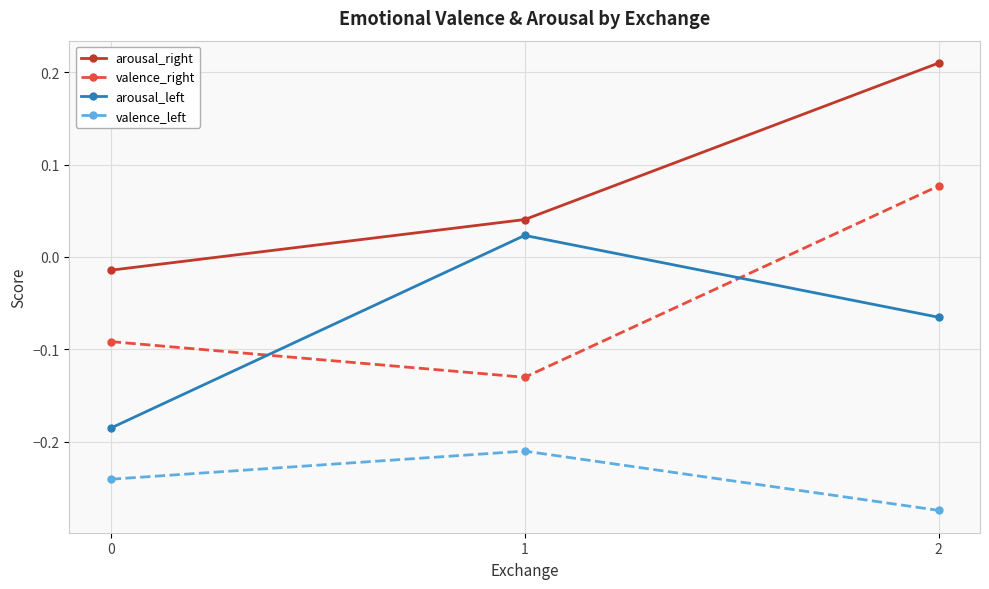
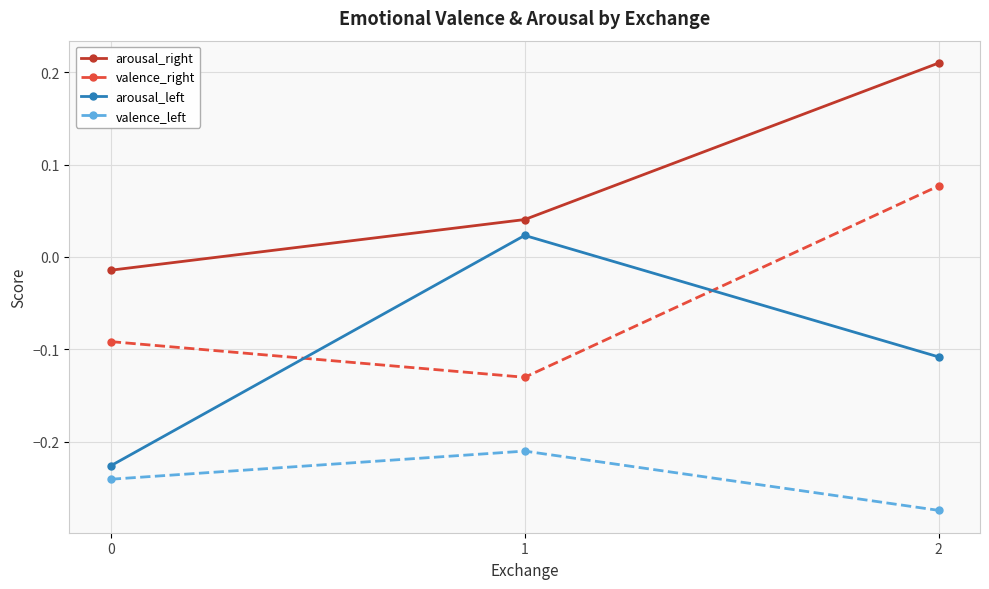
arousal_left, 0: -0.19 -> -0.23
arousal_left, 2: -0.07 -> -0.11
